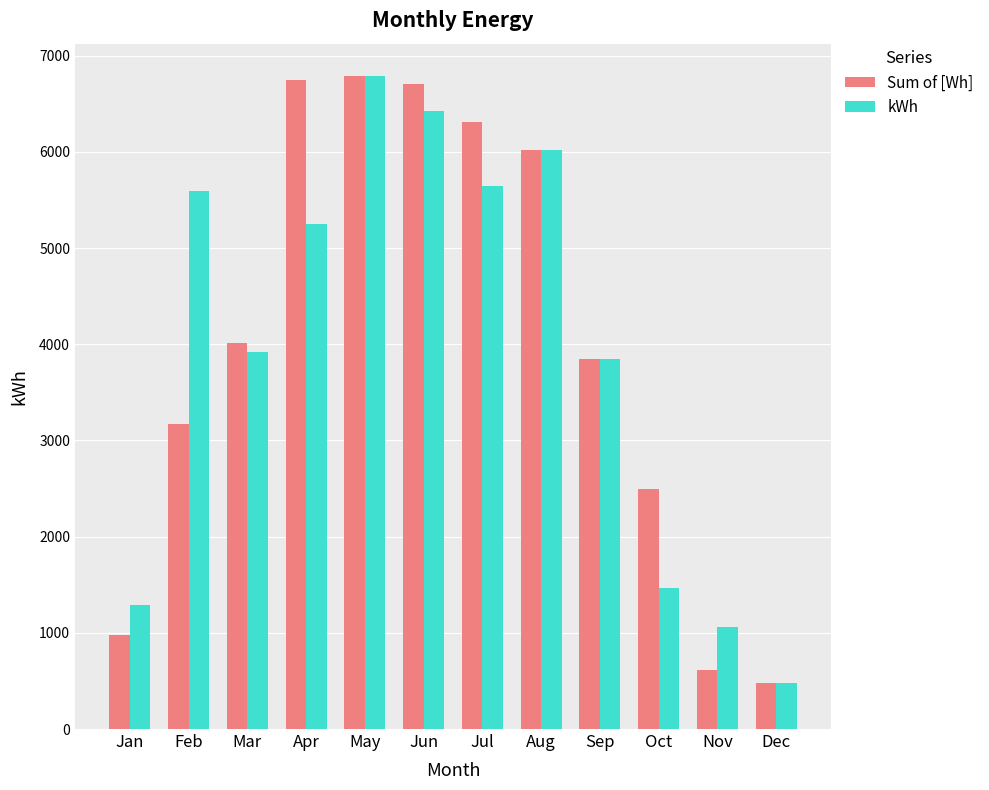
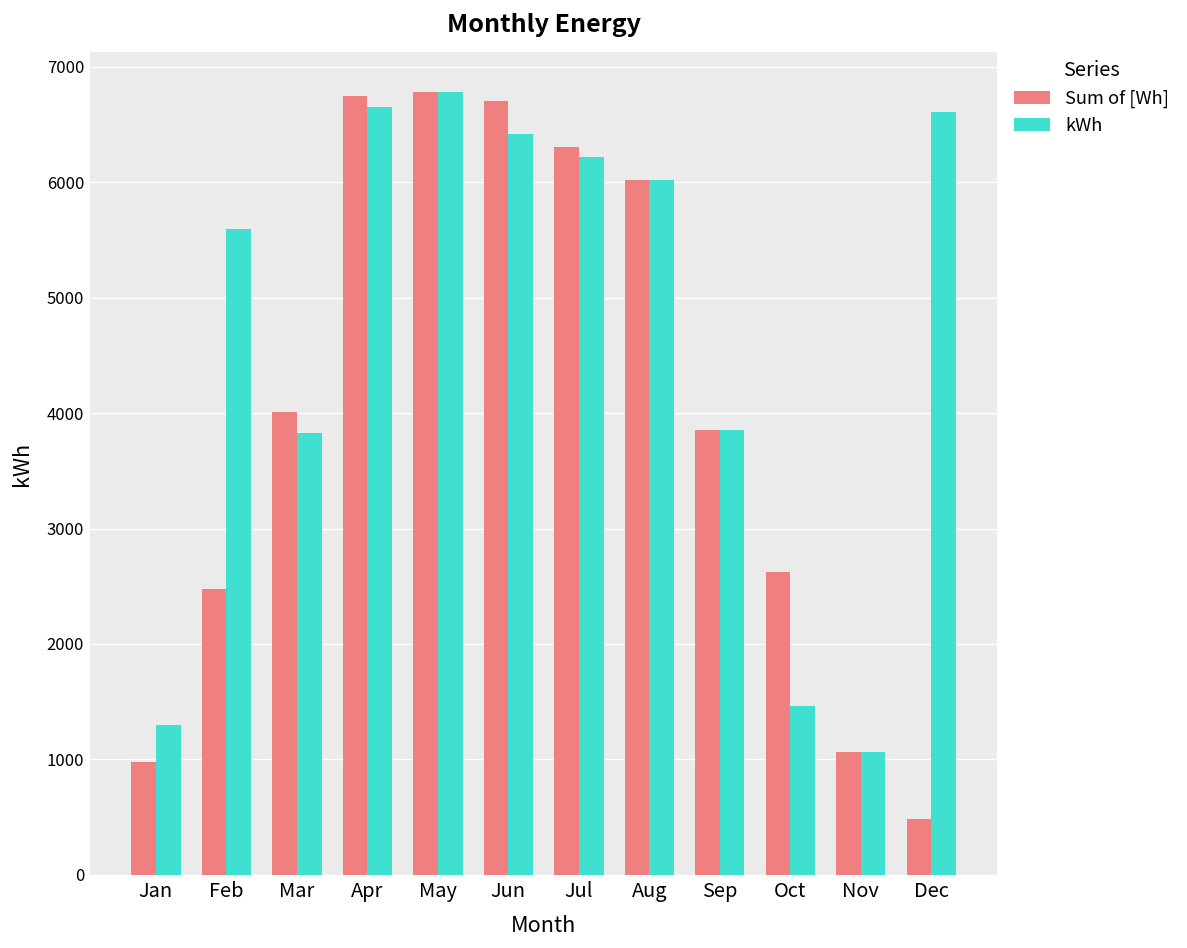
Sum of [Wh], Feb: 3200 -> 2500
kWh, Mar: 3900 -> 3800
kWh, Apr: 5300 -> 6700
kWh, Jul: 5600 -> 6200
Sum of [Wh], Oct: 2500 -> 2600
Sum of [Wh], Nov: 600 -> 1100
kWh, Dec: 500 -> 6600
